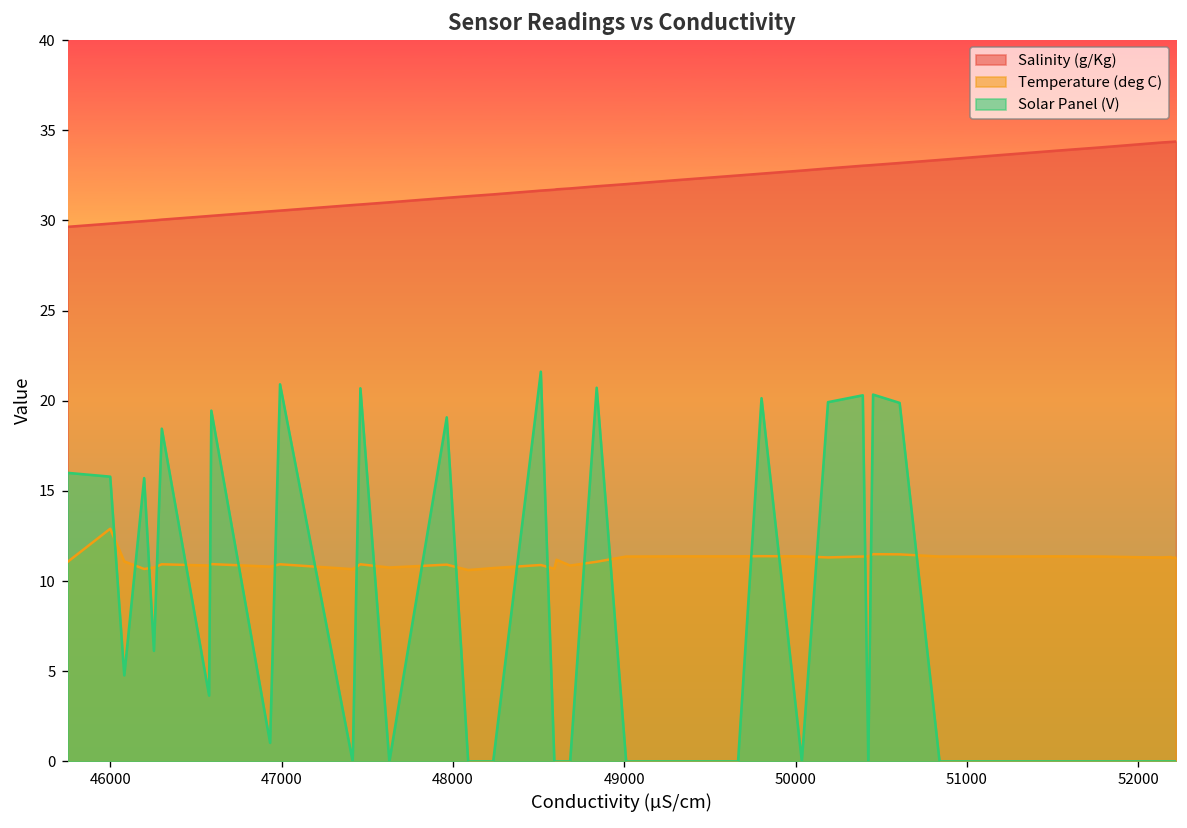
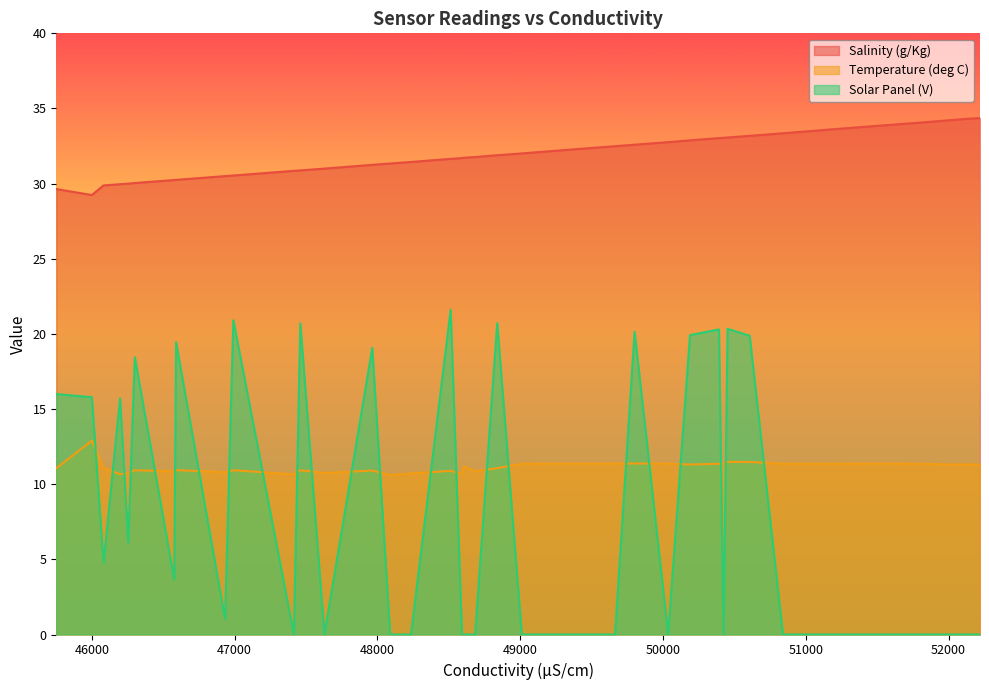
Salinity (g/Kg), 46000: 29.8 -> 29.2
